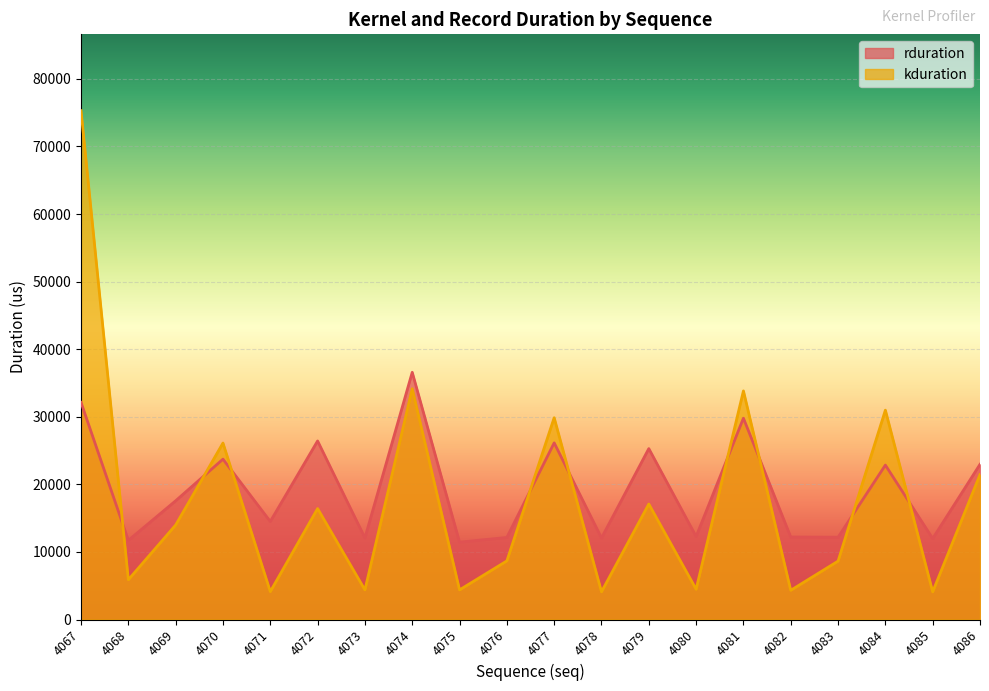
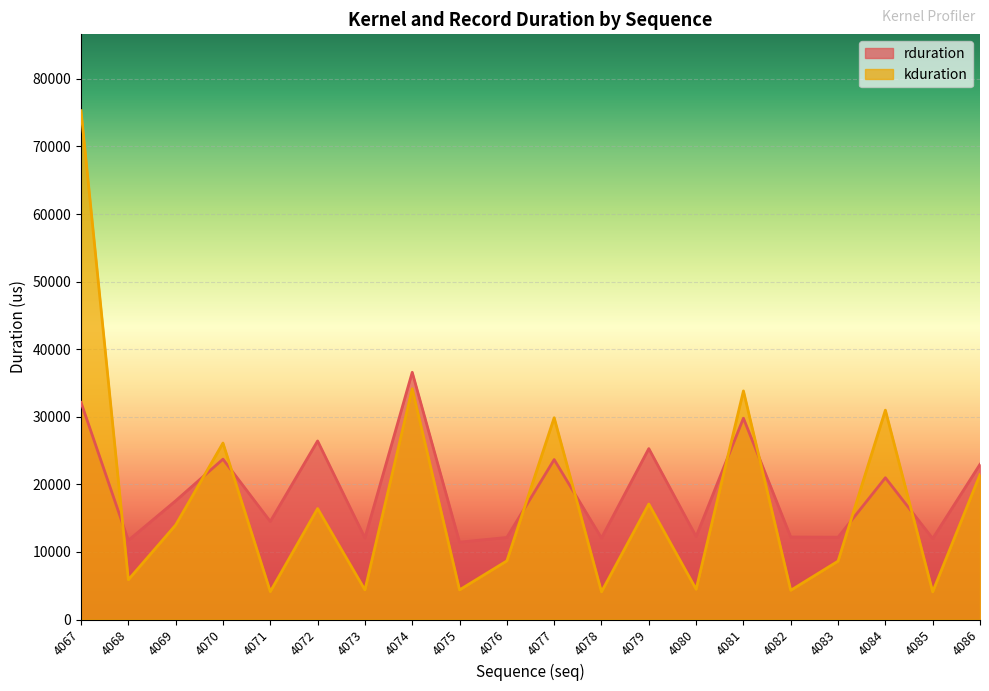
rduration, 4077: 26000 -> 24000
rduration, 4084: 23000 -> 21000
